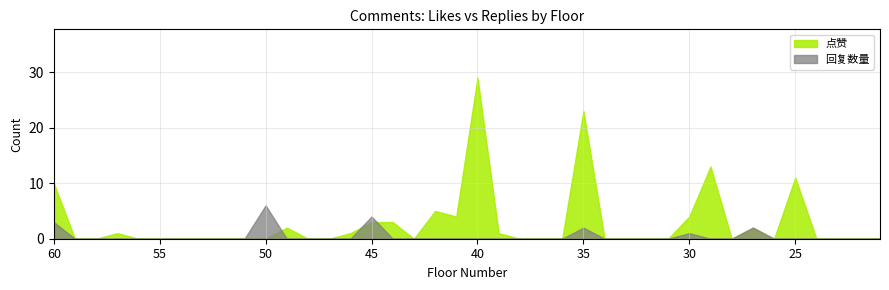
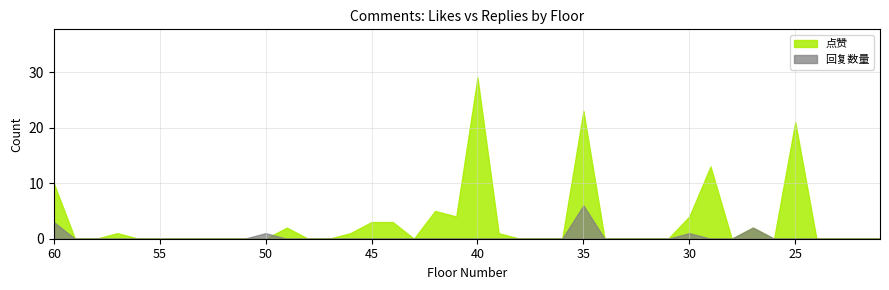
回复数量, 50: 6 -> 1
回复数量, 45: 4 -> 0
回复数量, 35: 2 -> 6
点赞, 25: 11 -> 21
